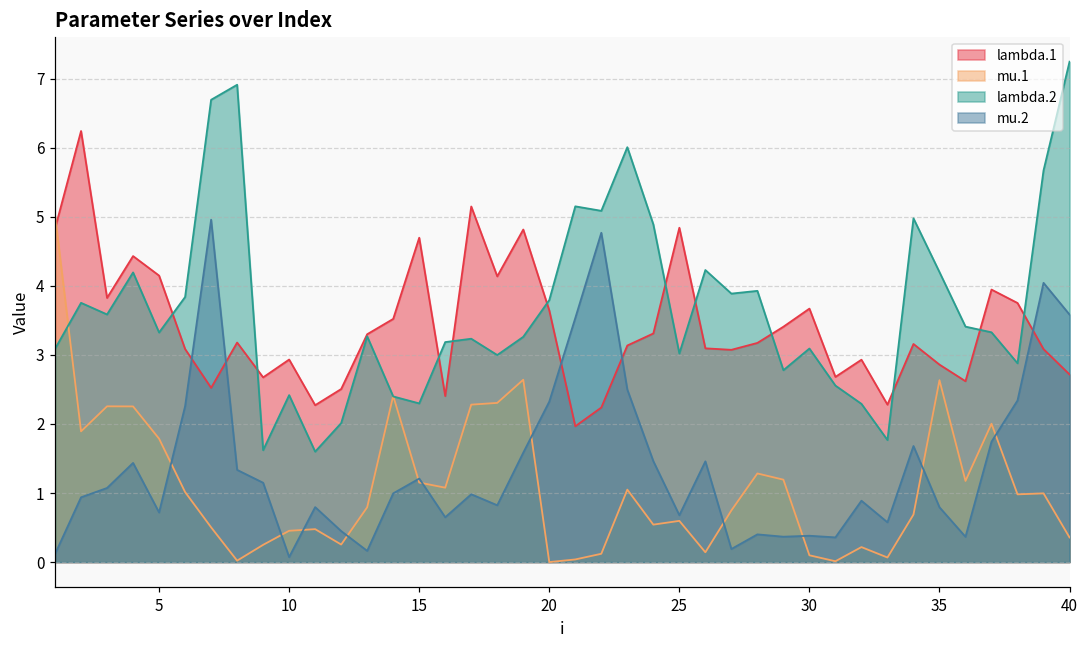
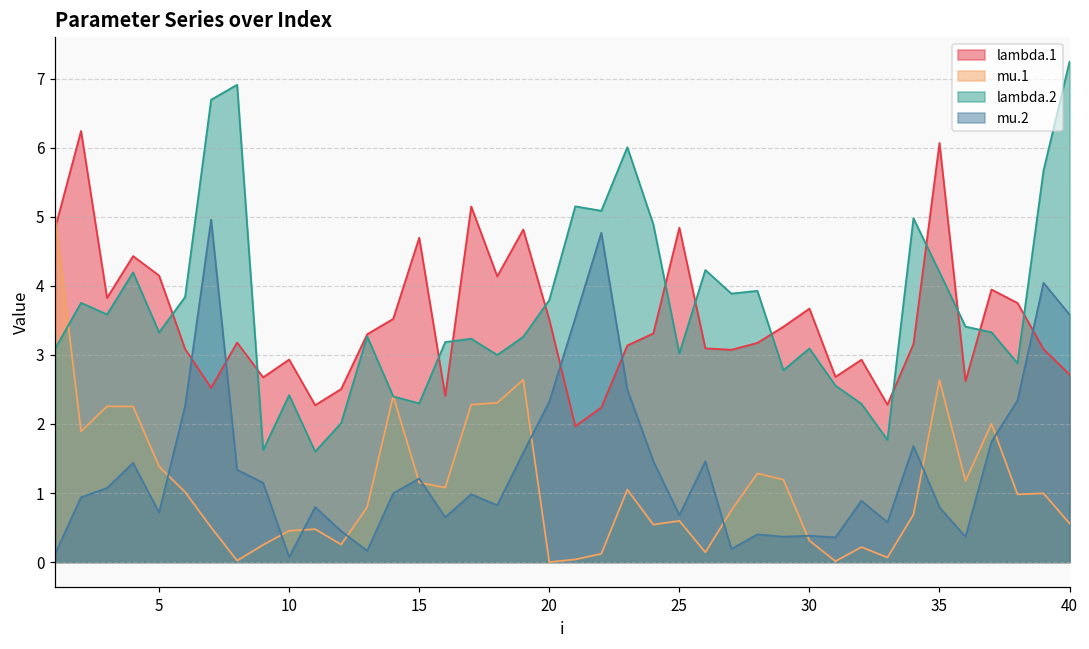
mu.1, 5: 1.8 -> 1.4
lambda.1, 20: 3.6 -> 3.5
mu.1, 30: 0.1 -> 0.3
lambda.1, 35: 2.9 -> 6.1
mu.1, 40: 0.4 -> 0.6
